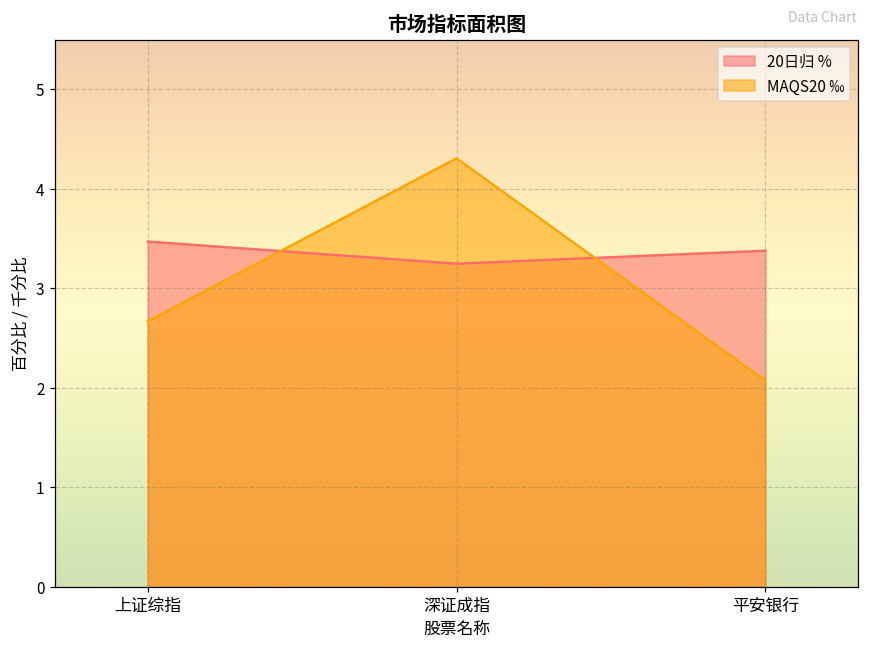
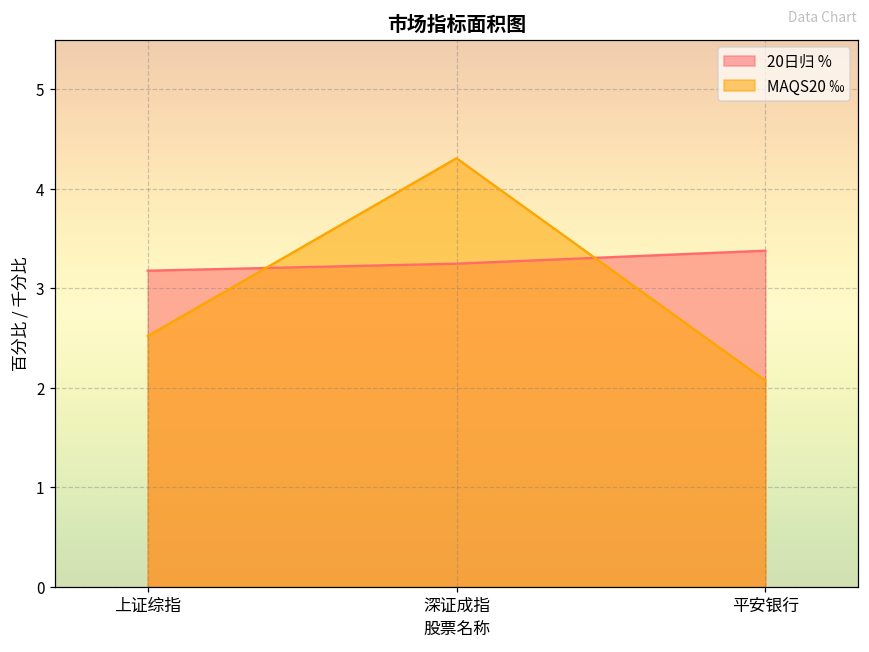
20日归 %, 上证综指: 3.5 -> 3.2
MAQS20 ‰, 上证综指: 2.7 -> 2.5
